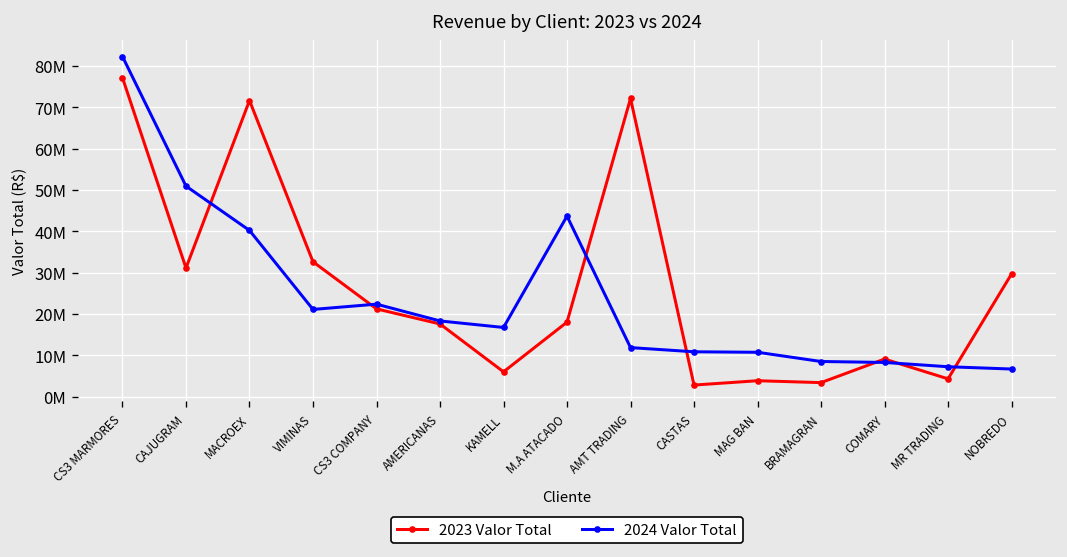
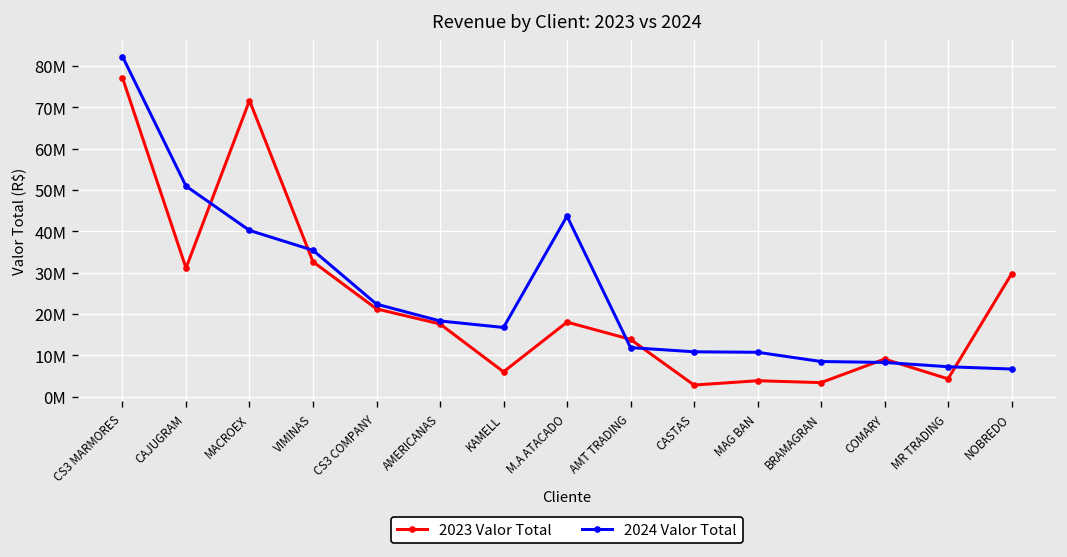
2024 Valor Total, VIMINAS: 21000000 -> 35000000
2023 Valor Total, AMT TRADING: 72000000 -> 14000000
